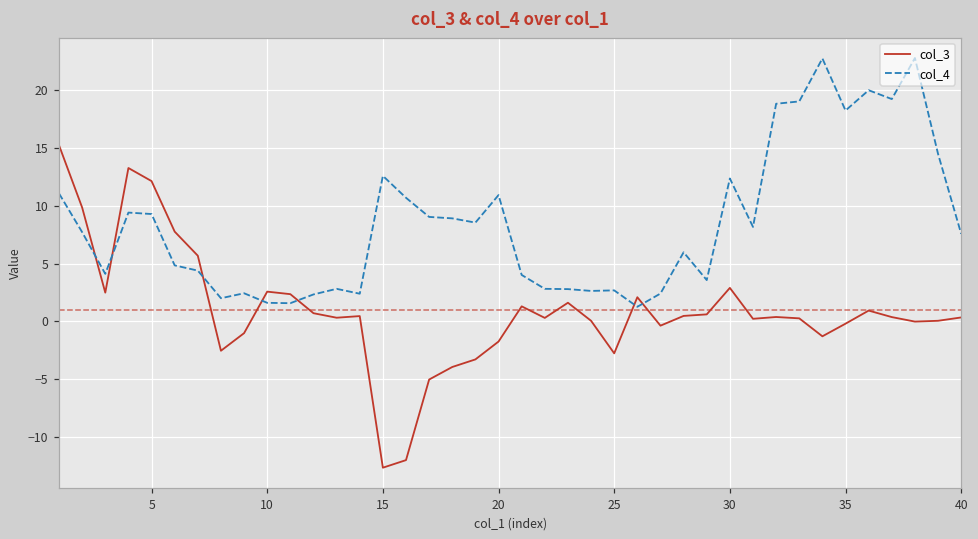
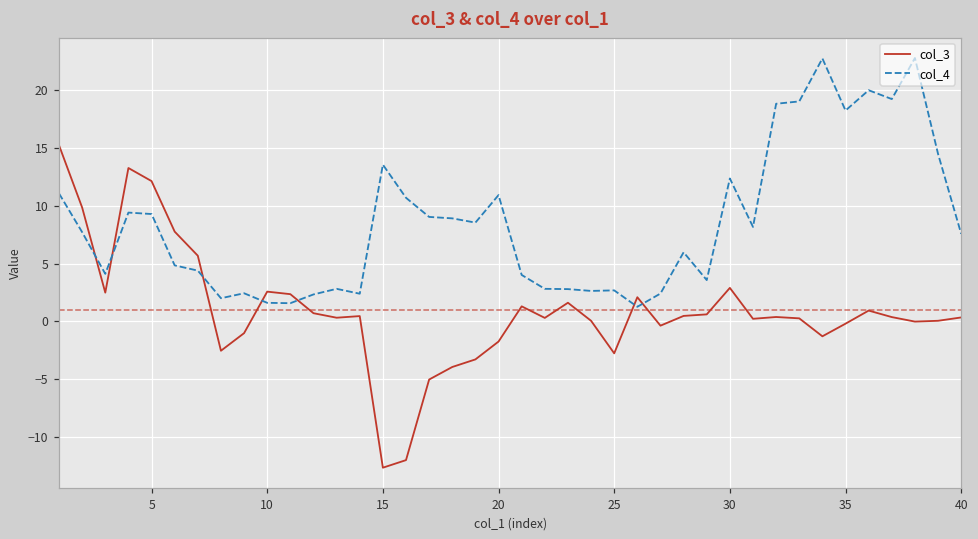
col_4, 15: 12.6 -> 13.6
